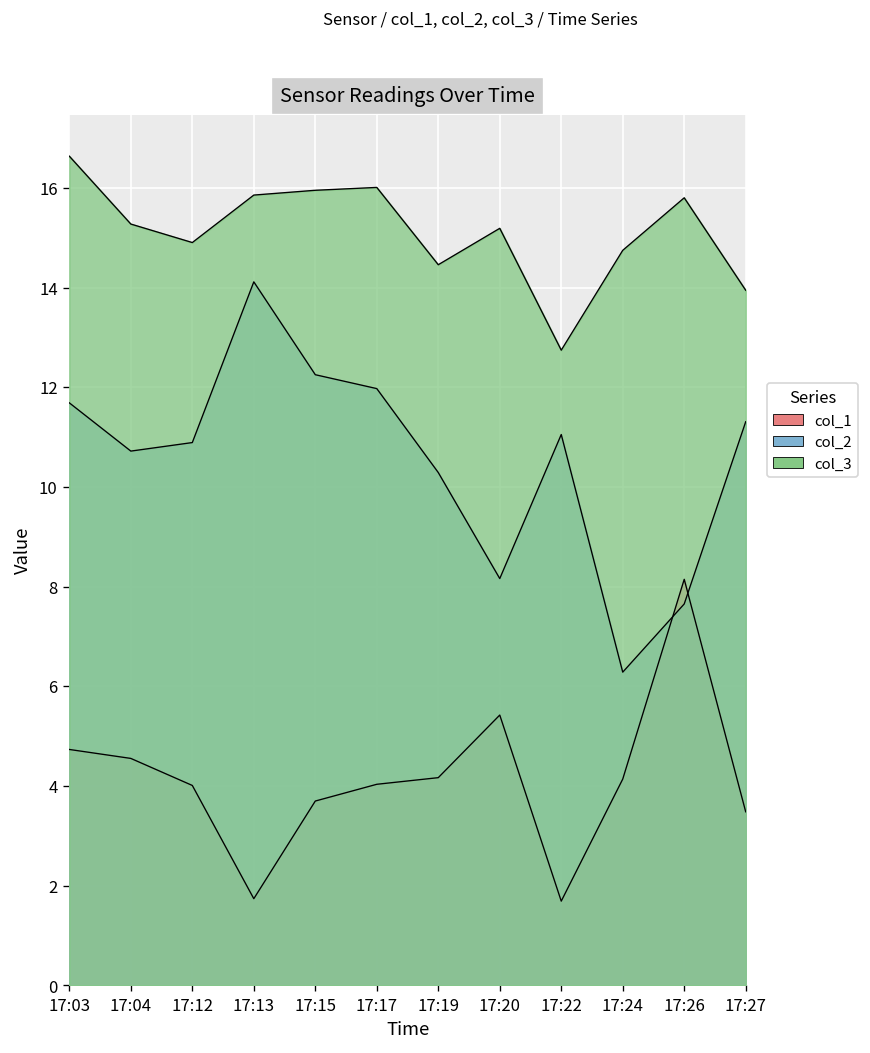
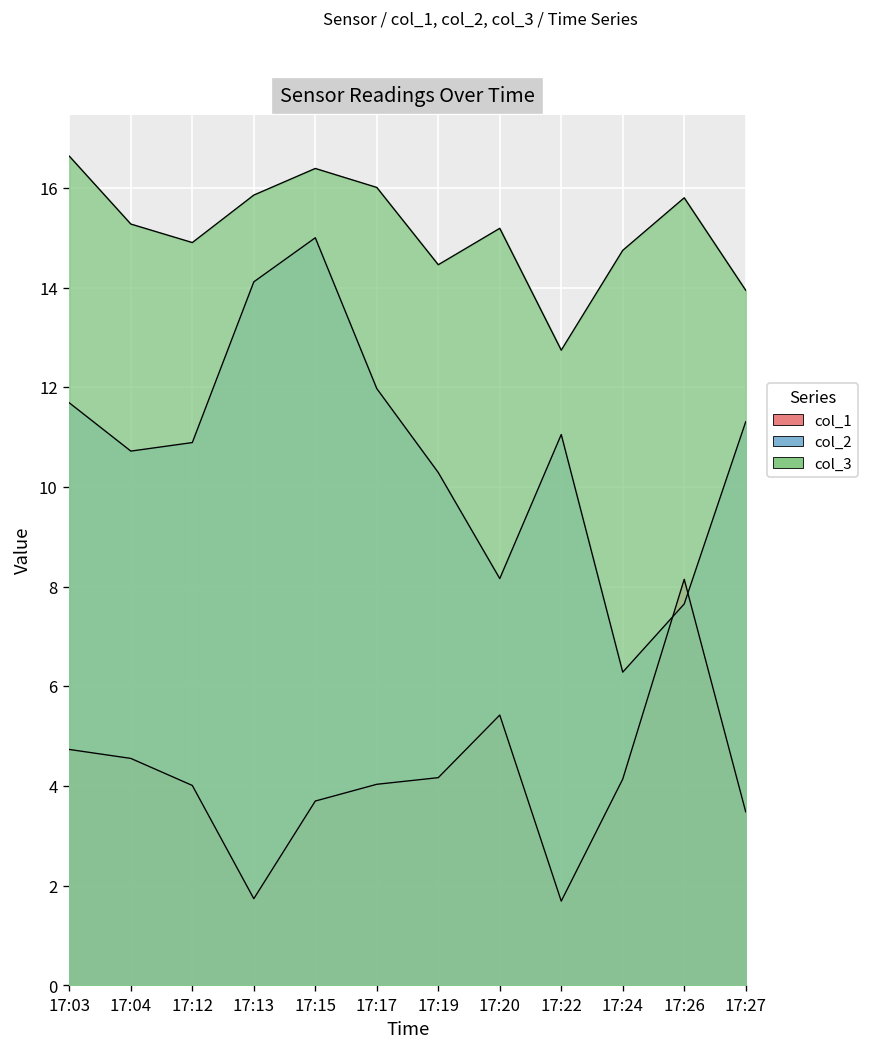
col_2, 17:15: 12.3 -> 15.0
col_3, 17:15: 16.0 -> 16.4
